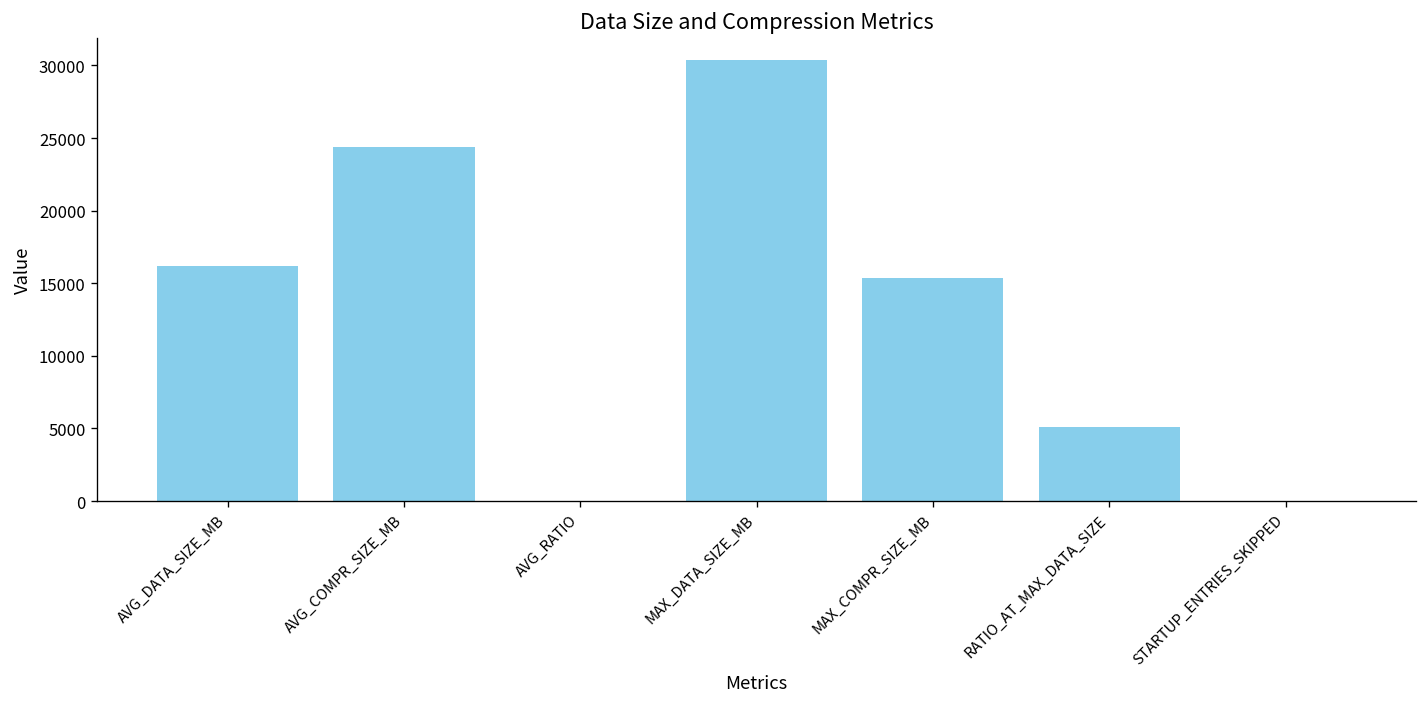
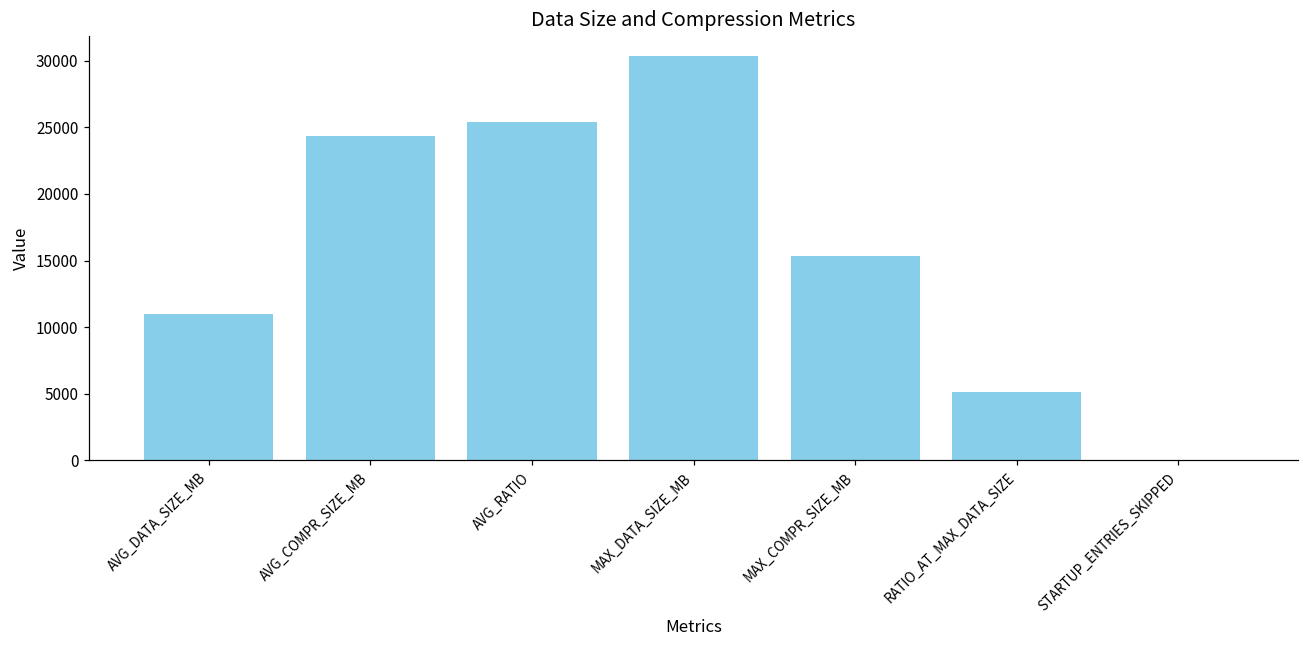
AVG_DATA_SIZE_MB: 16200 -> 11000
AVG_RATIO: 0 -> 25400
